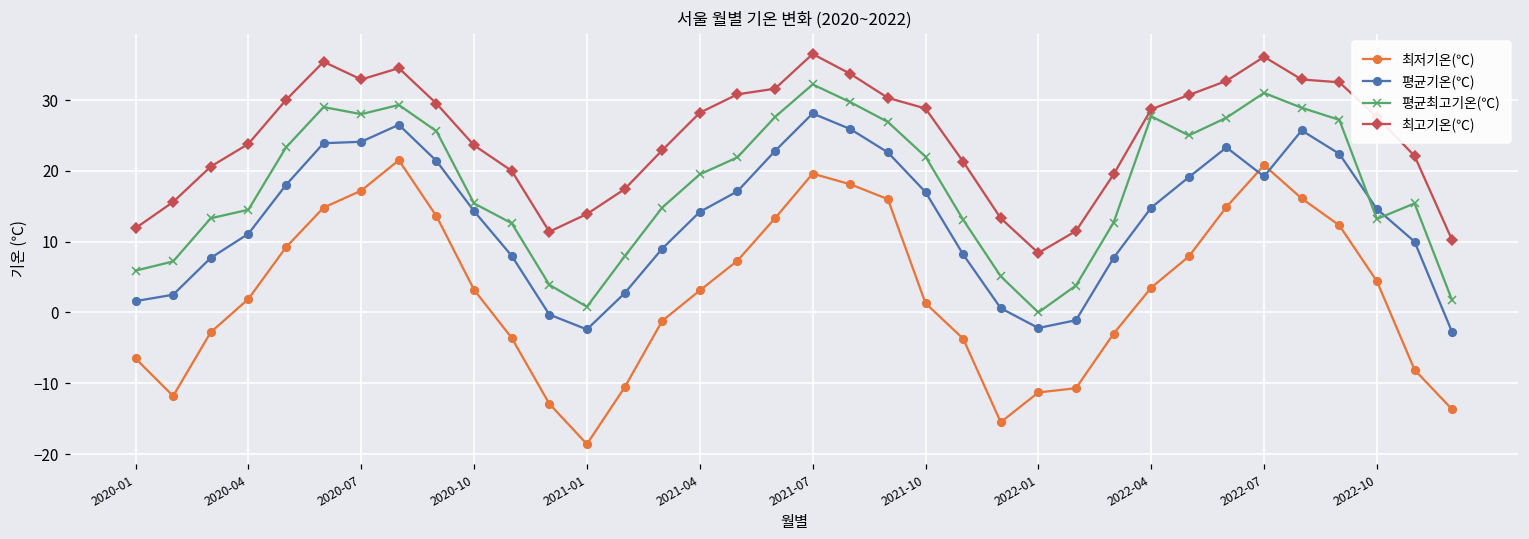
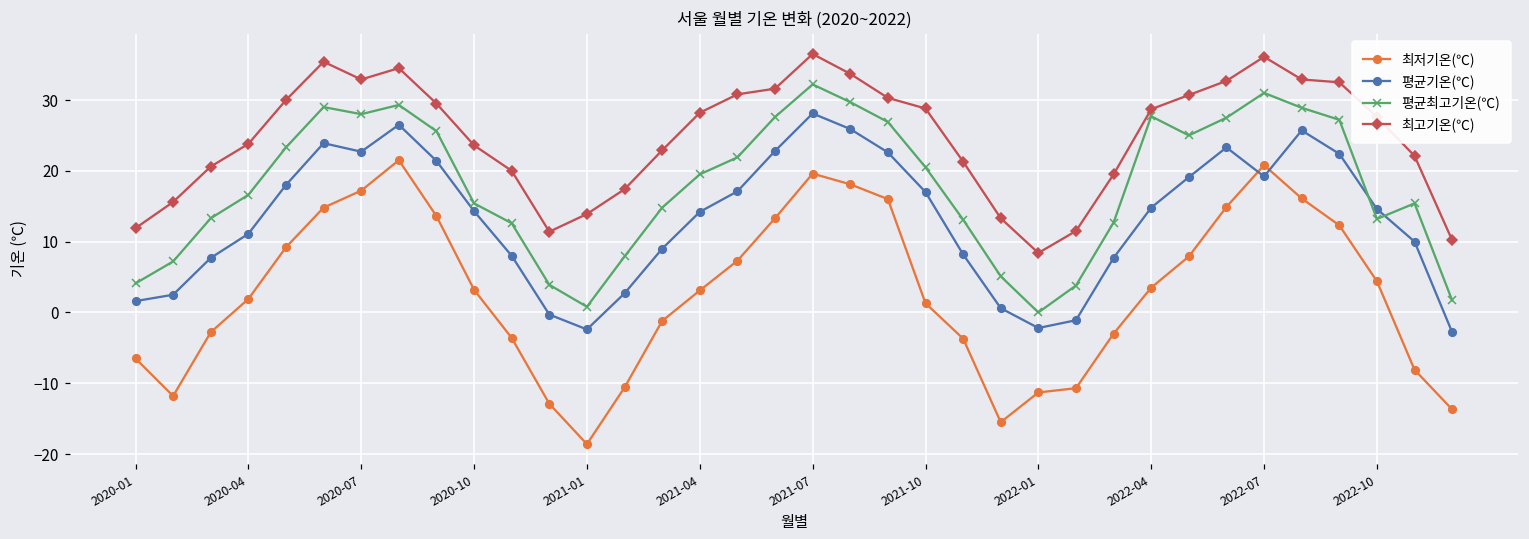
평균최고기온(℃), 2020-01: 6 -> 4
평균최고기온(℃), 2020-04: 15 -> 17
평균기온(℃), 2020-07: 24 -> 23
평균최고기온(℃), 2021-10: 22 -> 21
